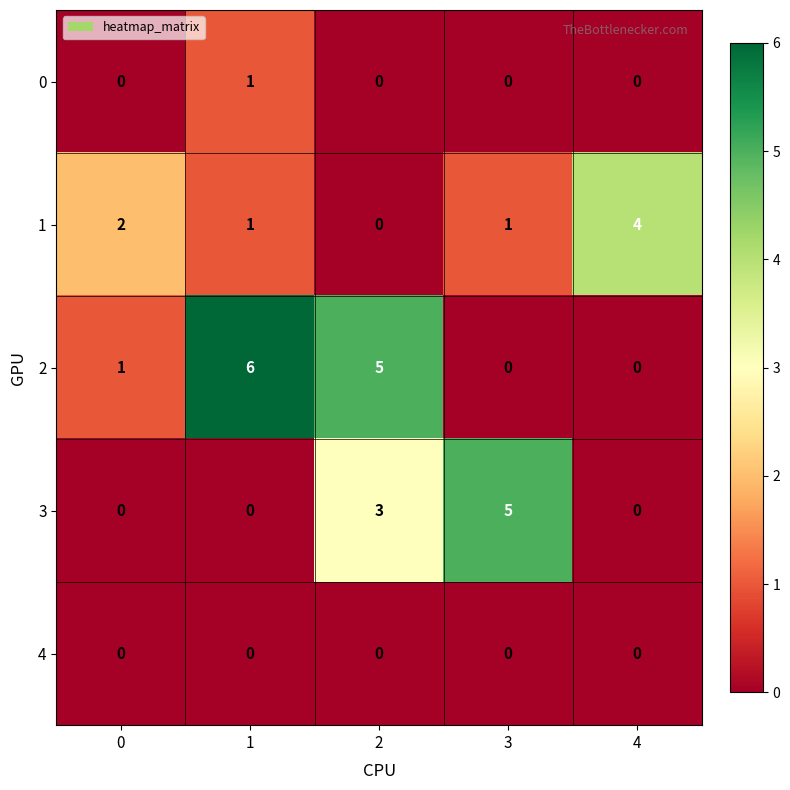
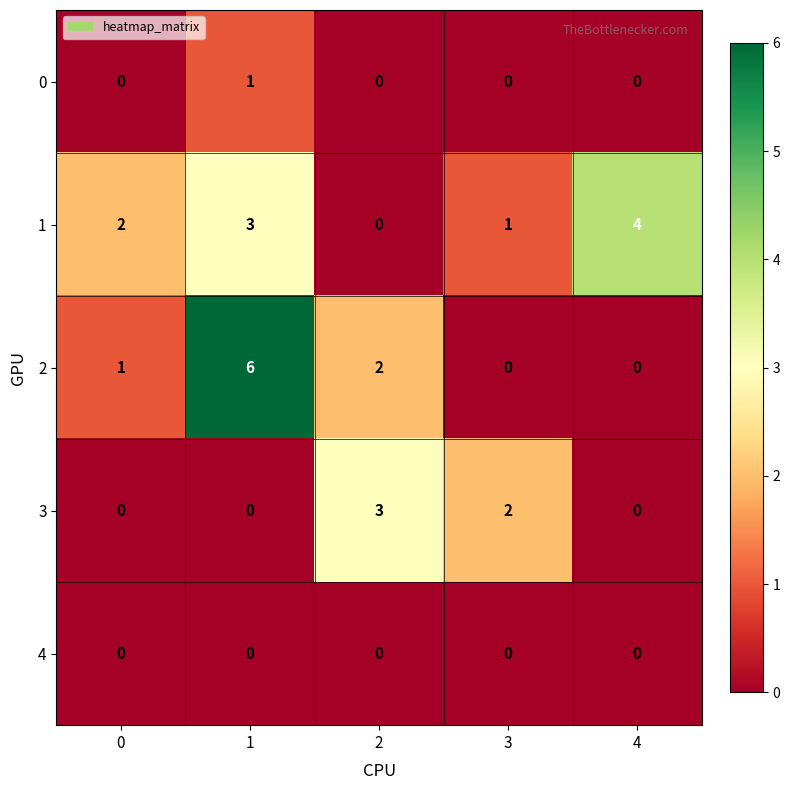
1, 1: 1 -> 3
2, 2: 5 -> 2
3, 3: 5 -> 2
